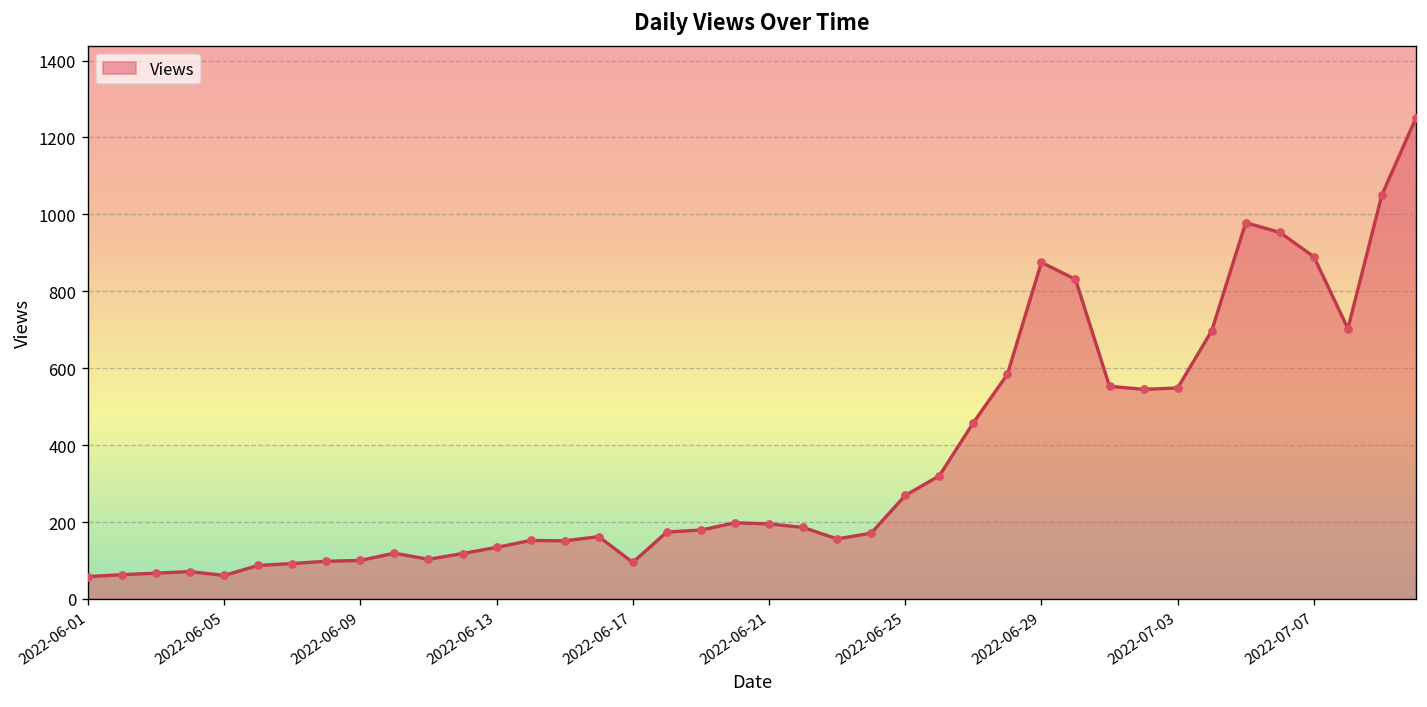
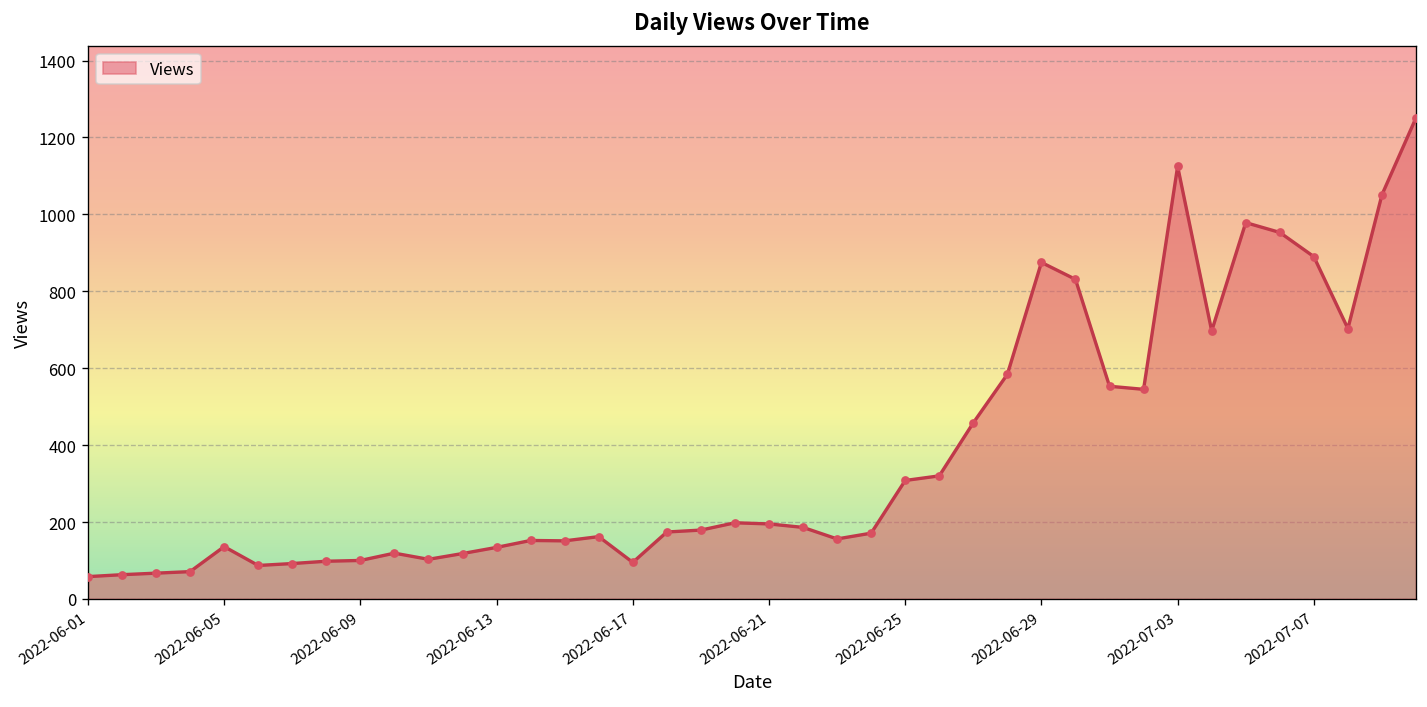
2022-06-05: 60 -> 140
2022-06-25: 270 -> 310
2022-07-03: 550 -> 1120
